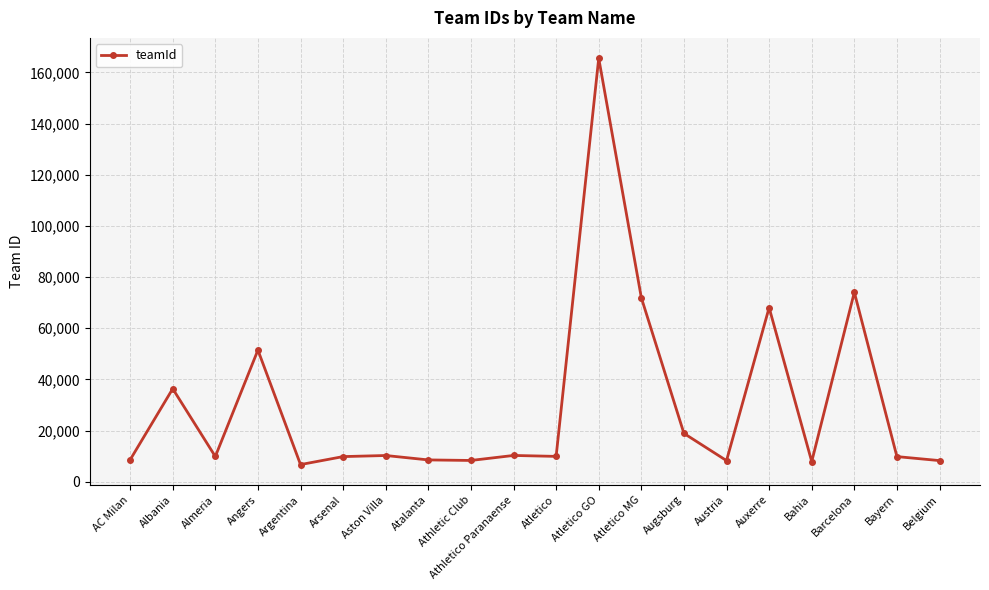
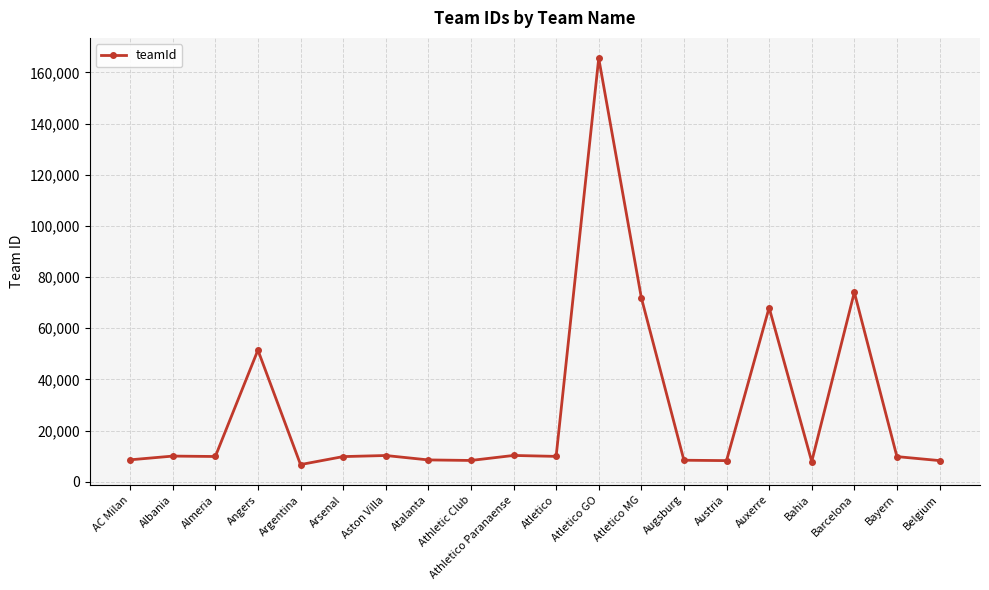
Albania: 36,000 -> 10,000
Augsburg: 19,000 -> 8,000
